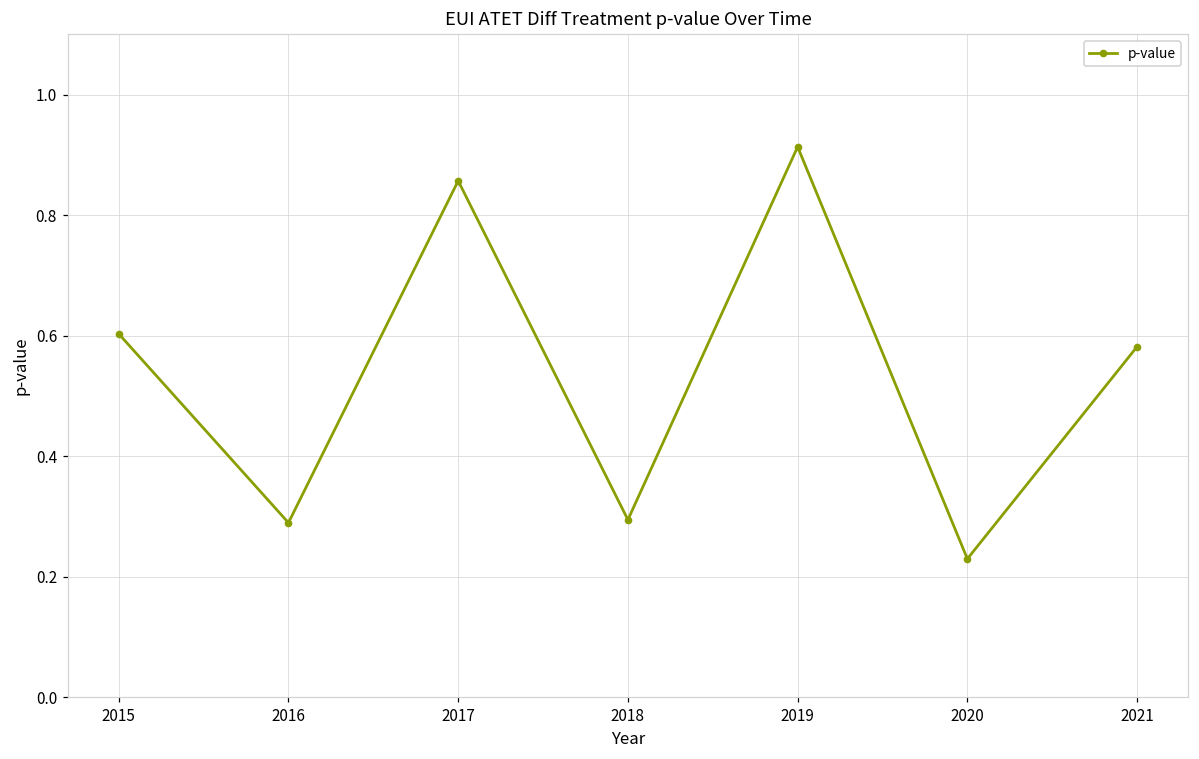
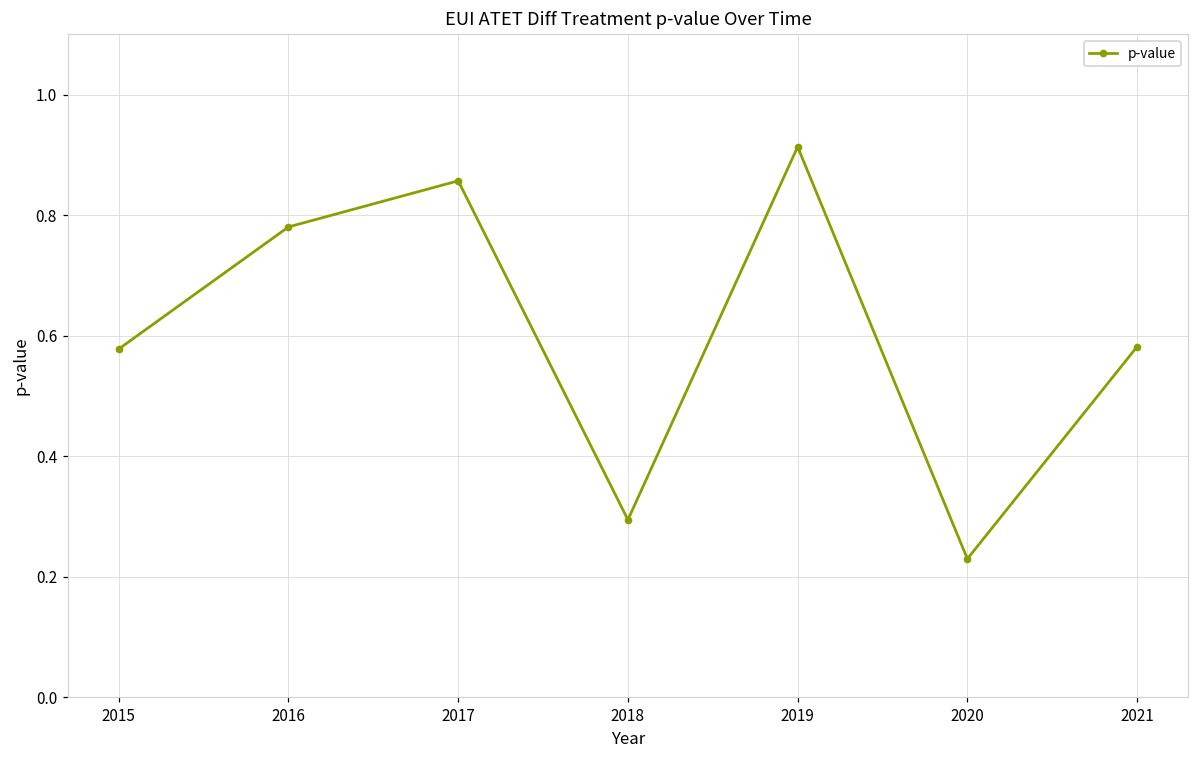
2015: 0.60 -> 0.58
2016: 0.29 -> 0.78
